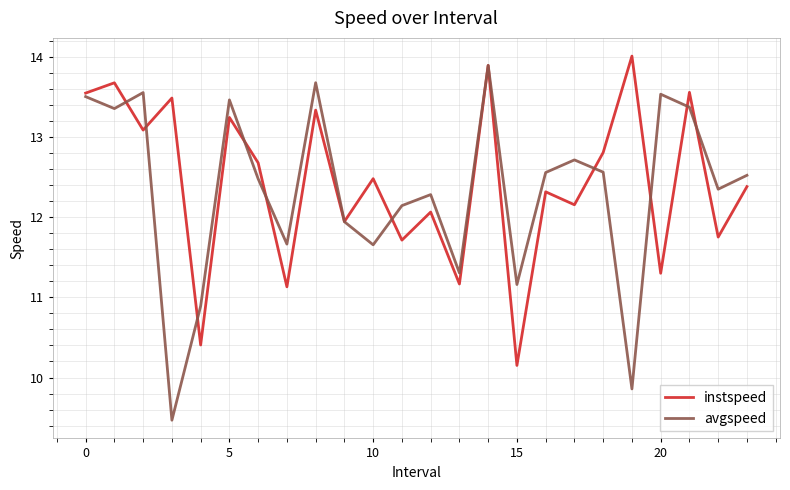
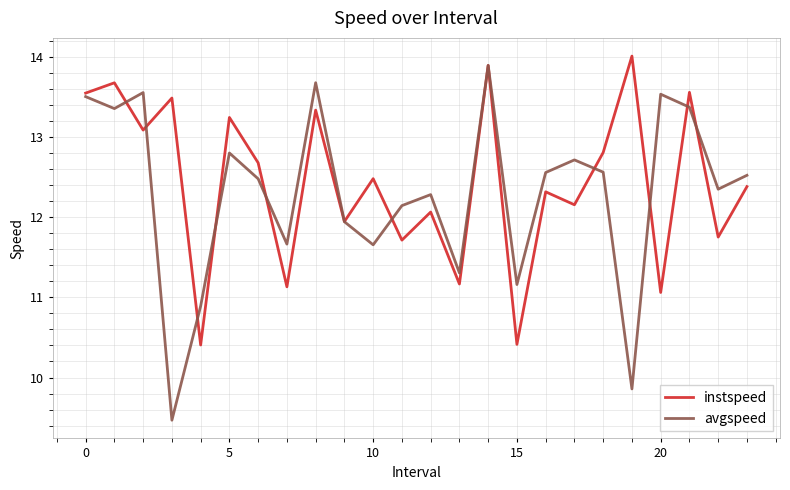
avgspeed, 5: 13.5 -> 12.8
instspeed, 15: 10.2 -> 10.4
instspeed, 20: 11.3 -> 11.1
